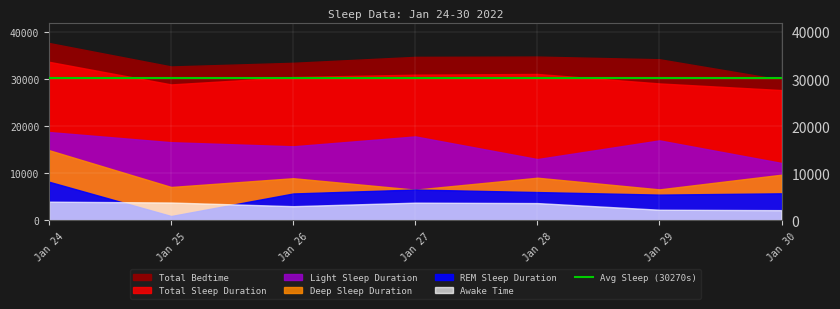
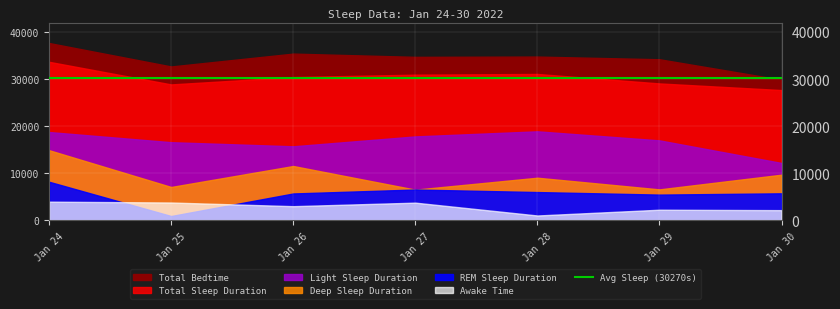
Total Bedtime, Jan 26: 33000 -> 35000
Deep Sleep Duration, Jan 26: 9000 -> 12000
Light Sleep Duration, Jan 28: 13000 -> 19000
Awake Time, Jan 28: 4000 -> 1000
